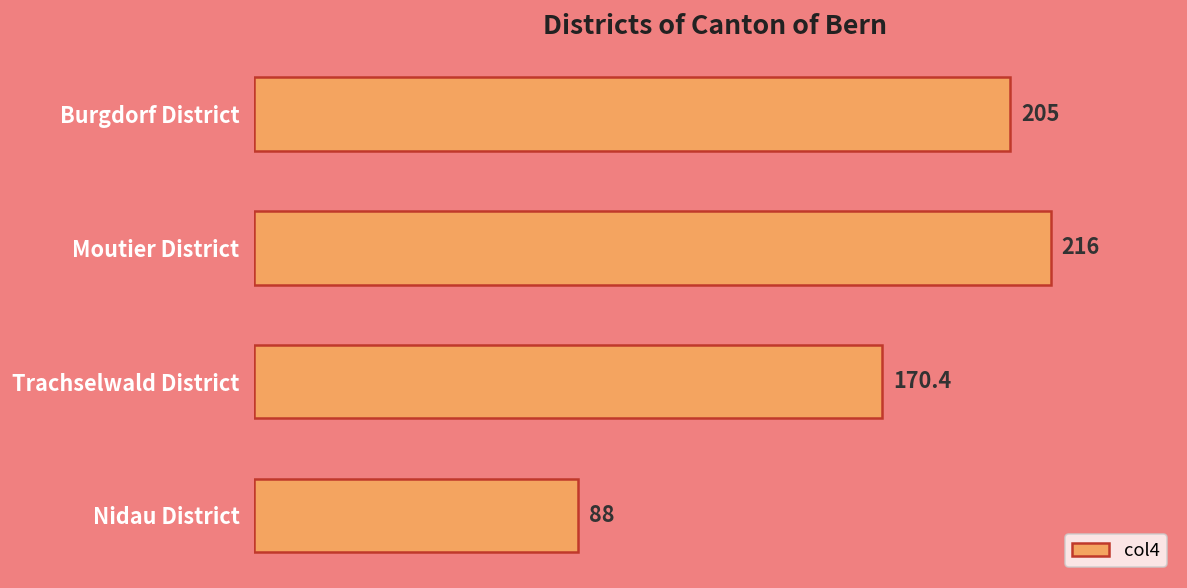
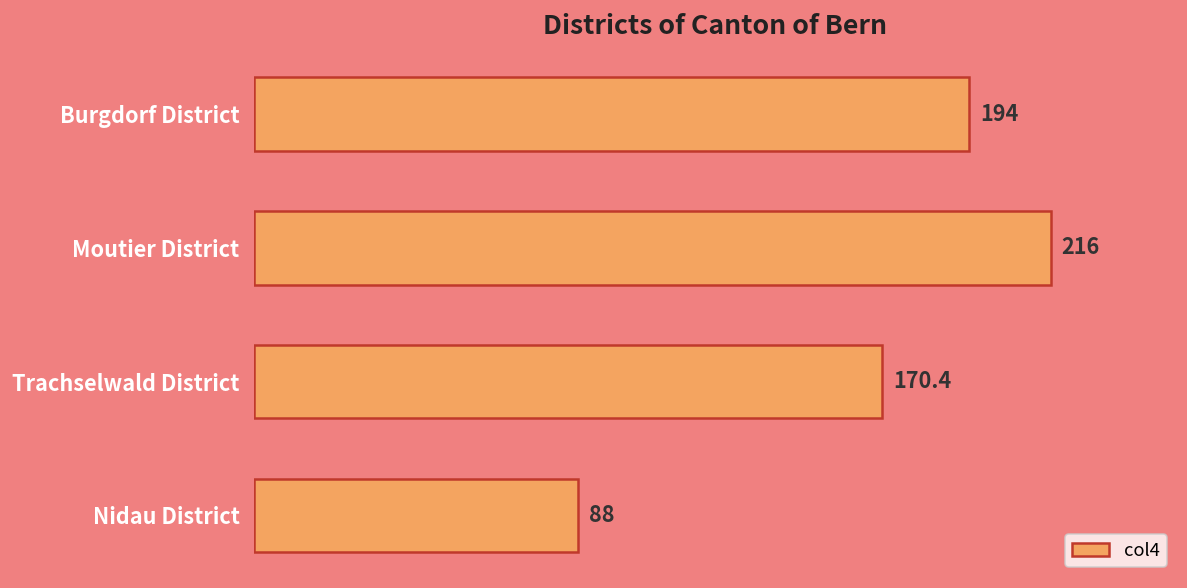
Burgdorf District: 205 -> 194
